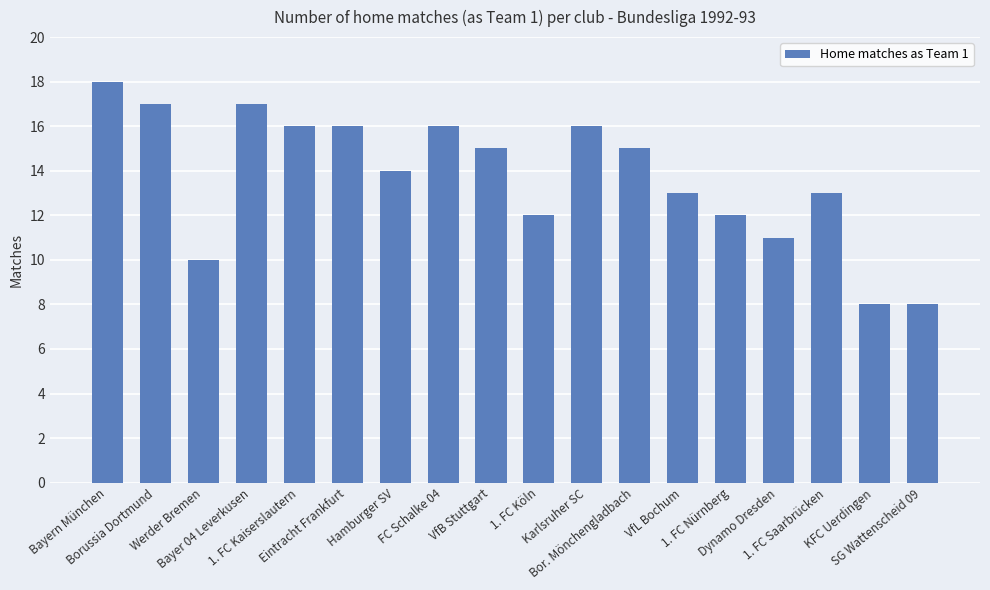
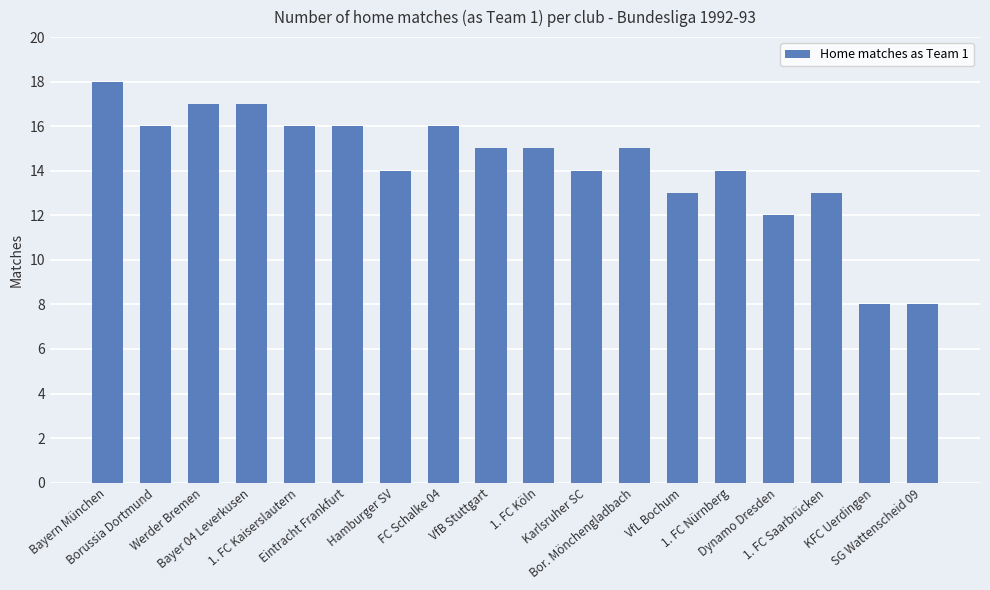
Borussia Dortmund: 17 -> 16
Werder Bremen: 10 -> 17
1. FC Köln: 12 -> 15
Karlsruher SC: 16 -> 14
1. FC Nürnberg: 12 -> 14
Dynamo Dresden: 11 -> 12
